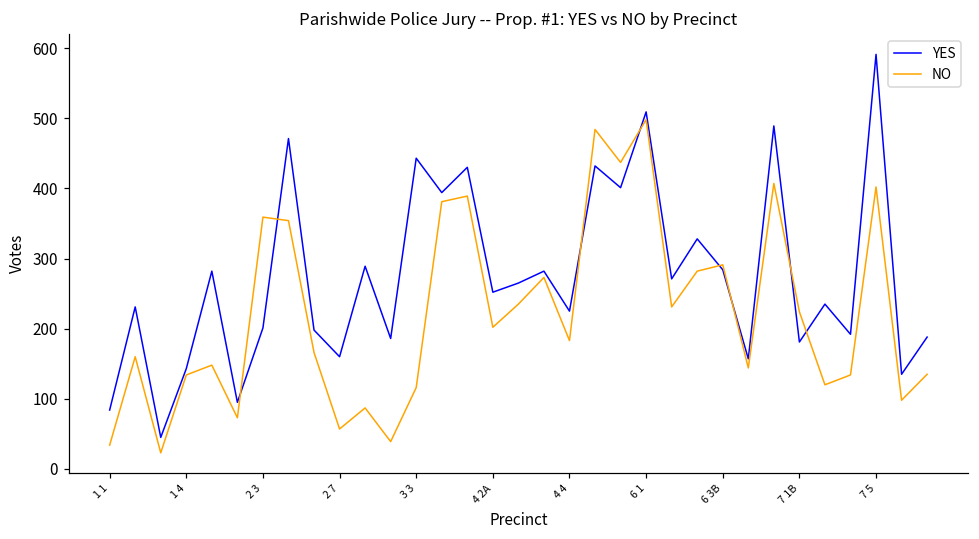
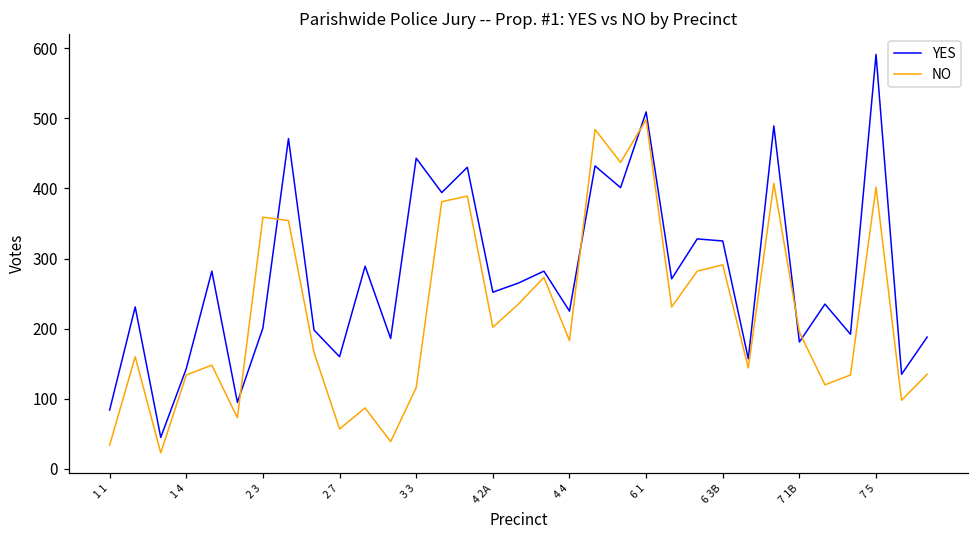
YES, 6 3B: 280 -> 330
NO, 7 1B: 220 -> 200
